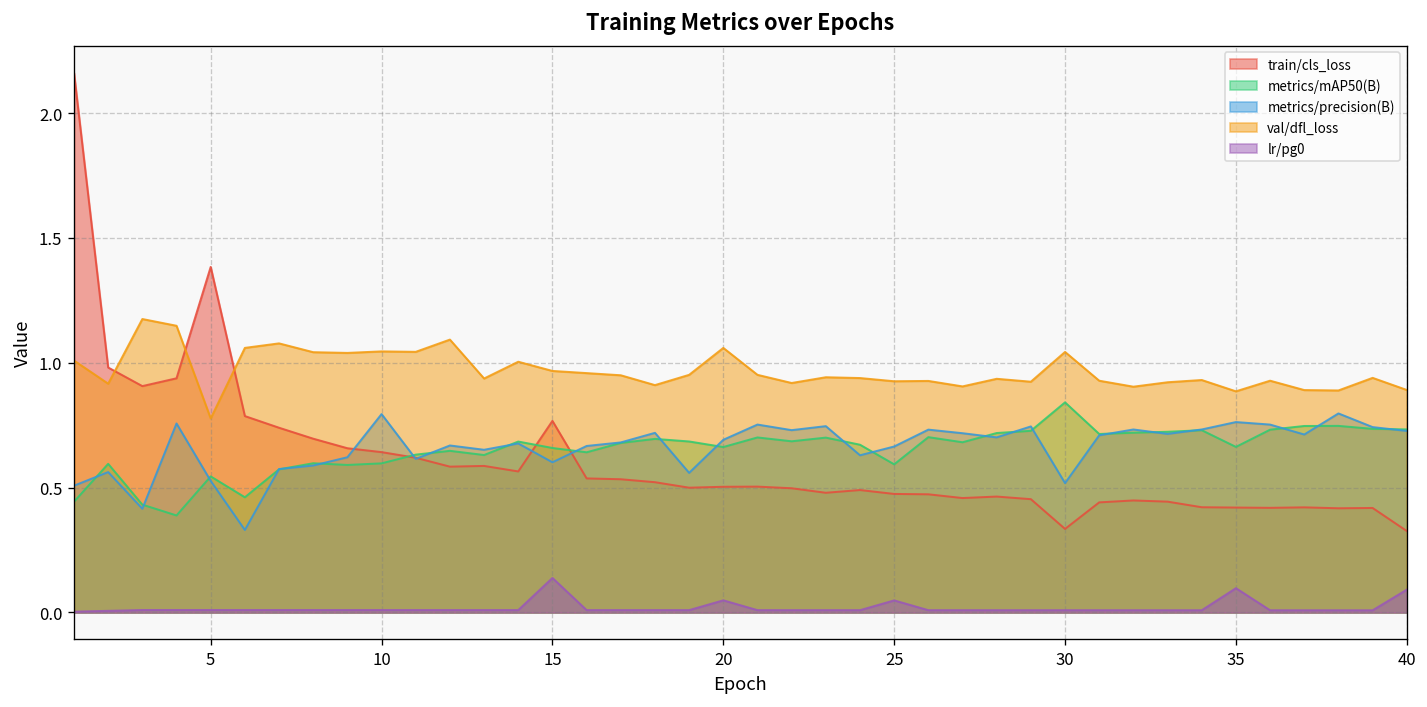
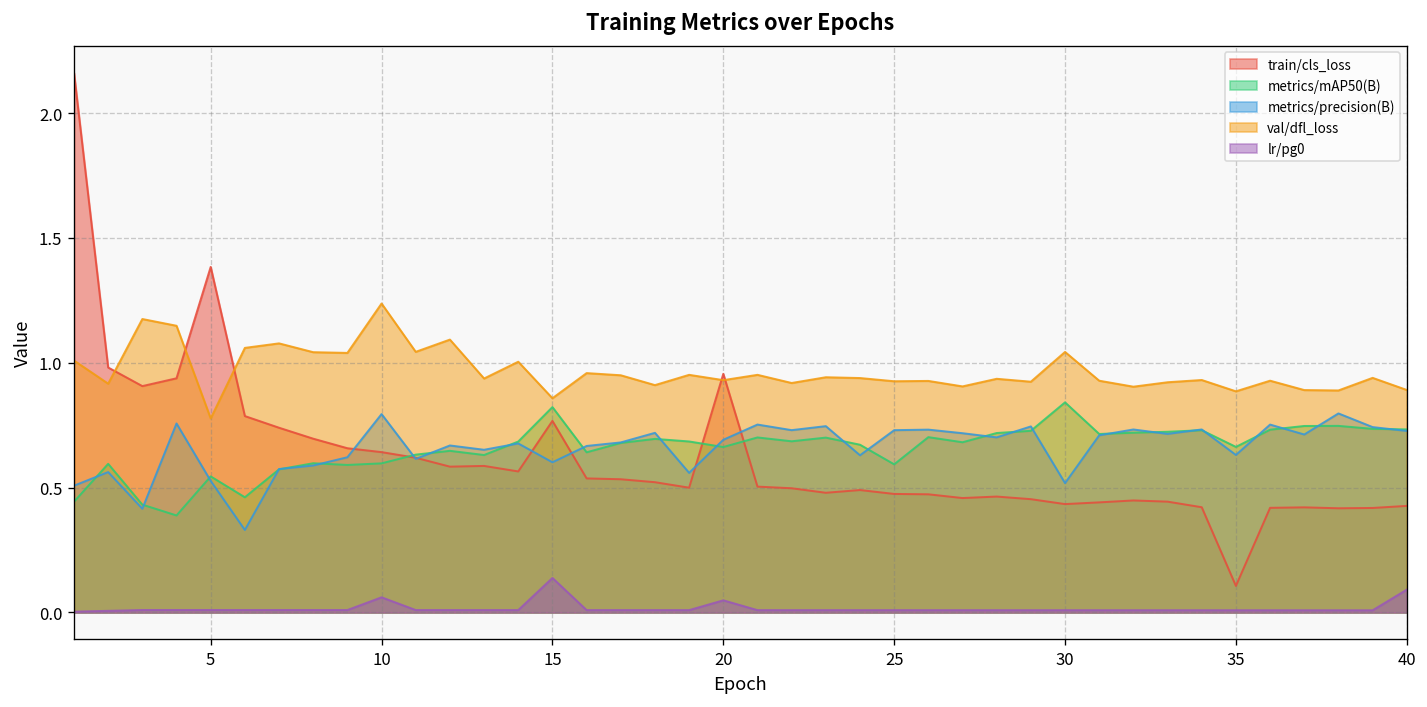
val/dfl_loss, 10: 1.05 -> 1.24
lr/pg0, 10: 0.01 -> 0.06
metrics/mAP50(B), 15: 0.66 -> 0.82
val/dfl_loss, 15: 0.97 -> 0.86
train/cls_loss, 20: 0.50 -> 0.96
val/dfl_loss, 20: 1.06 -> 0.93
metrics/precision(B), 25: 0.66 -> 0.73
lr/pg0, 25: 0.05 -> 0.01
train/cls_loss, 30: 0.33 -> 0.43
train/cls_loss, 35: 0.42 -> 0.11
metrics/precision(B), 35: 0.76 -> 0.63
lr/pg0, 35: 0.10 -> 0.01
train/cls_loss, 40: 0.33 -> 0.43
